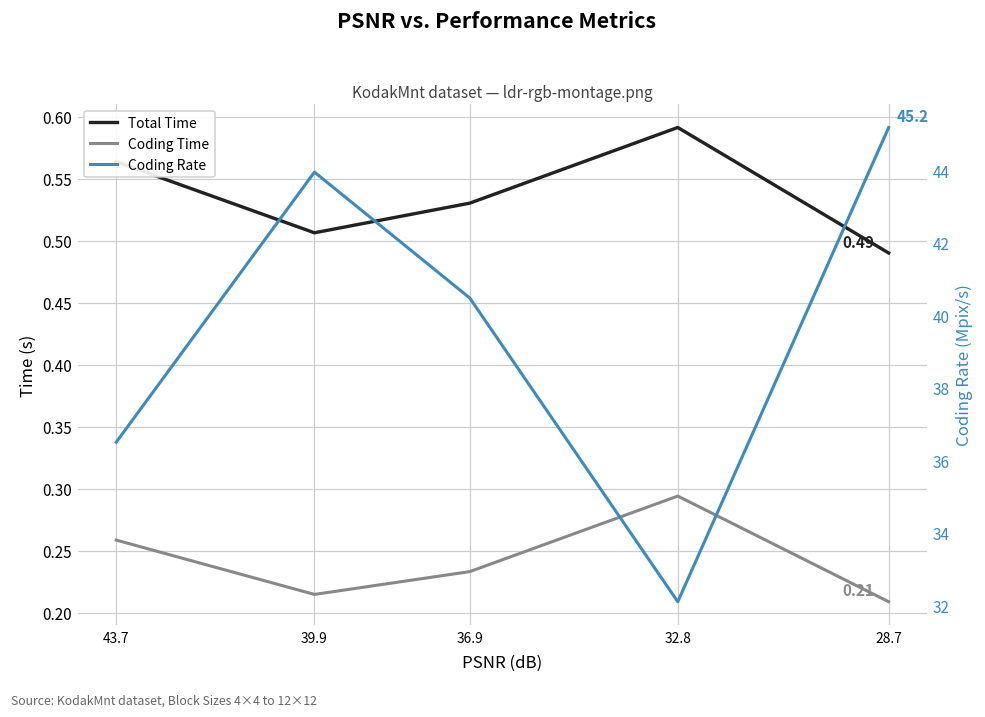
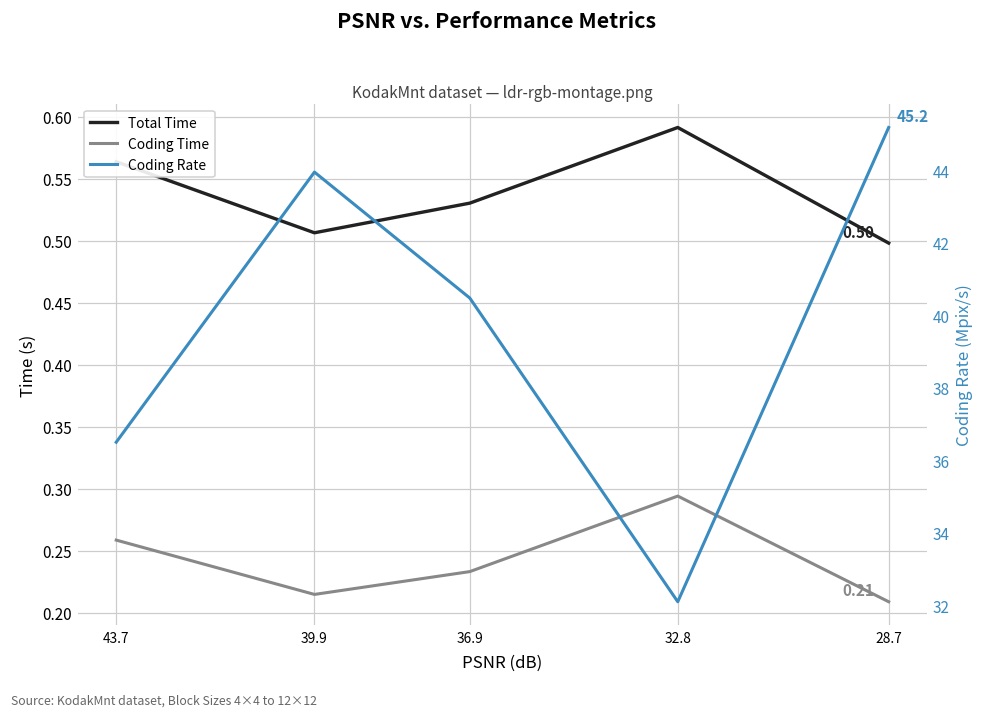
Total Time, 28.7: 0.49 -> 0.50
